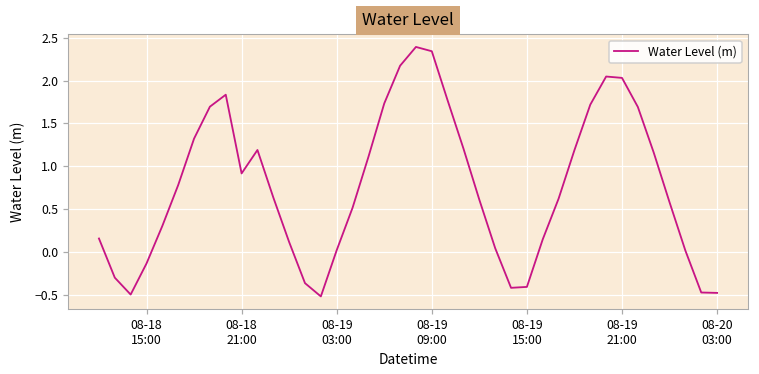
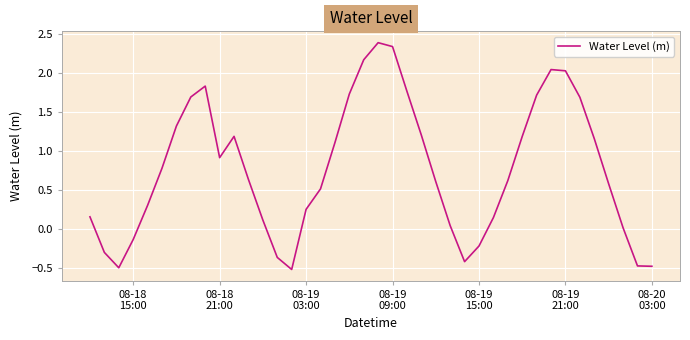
08-19 03:00: 0.0 -> 0.3
08-19 15:00: -0.4 -> -0.2
